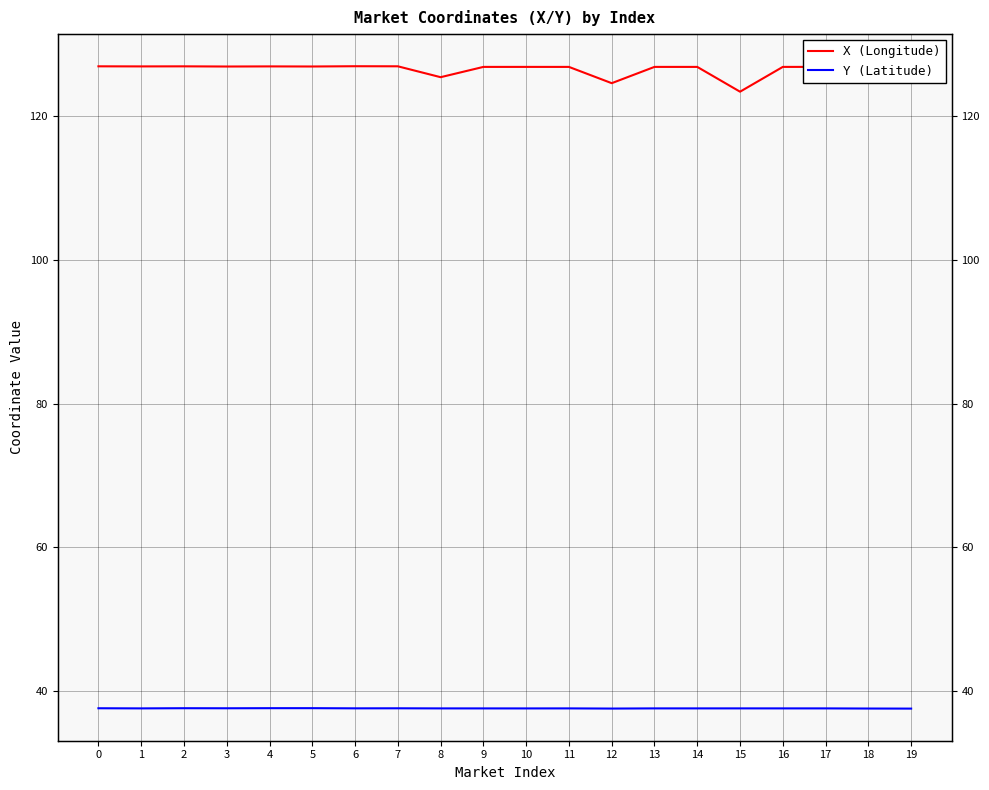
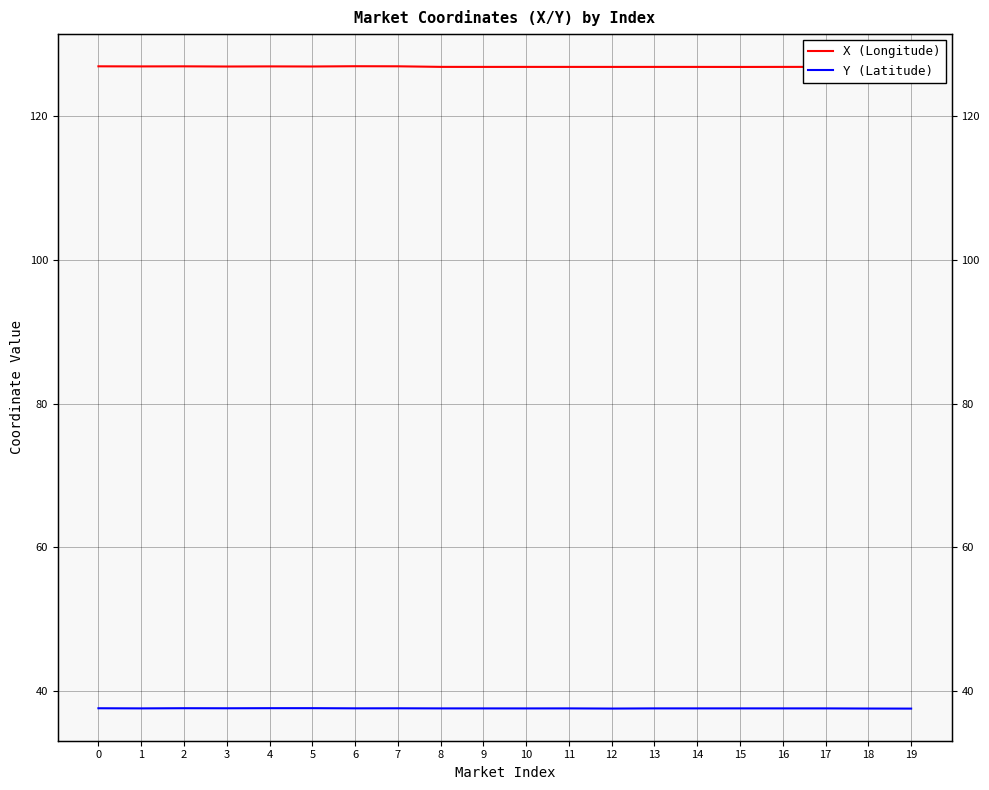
X (Longitude), 8: 125 -> 127
X (Longitude), 12: 125 -> 127
X (Longitude), 15: 123 -> 127
